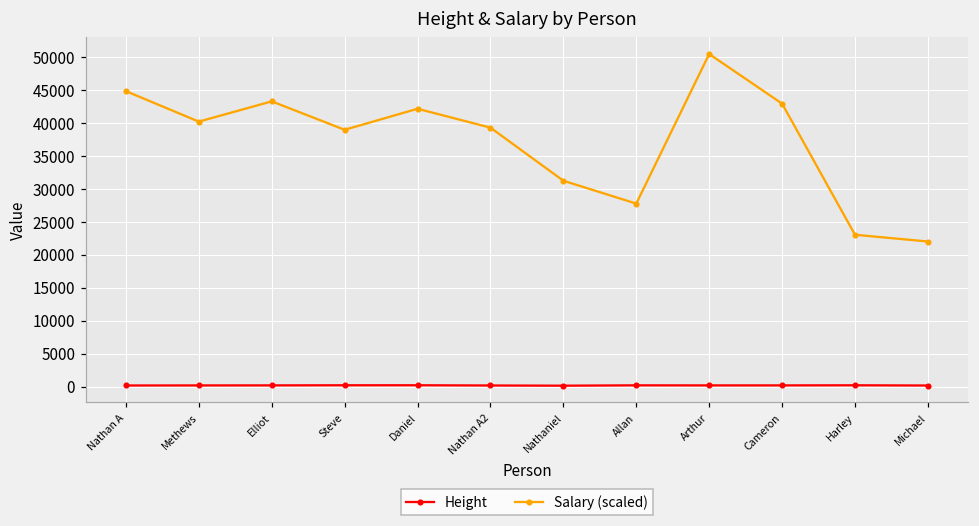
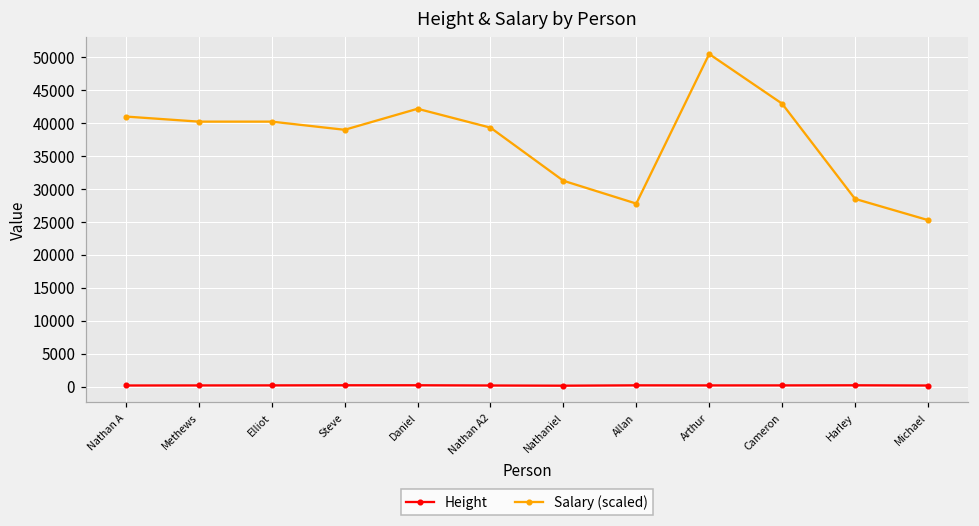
Salary (scaled), Nathan A: 45000 -> 41000
Salary (scaled), Elliot: 43000 -> 40000
Salary (scaled), Harley: 23000 -> 29000
Salary (scaled), Michael: 22000 -> 25000
